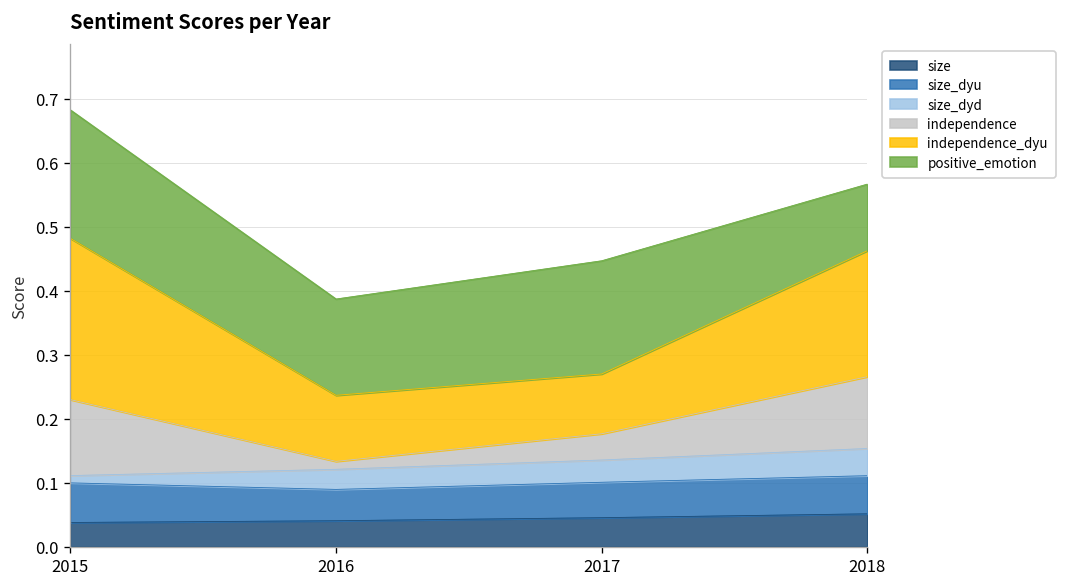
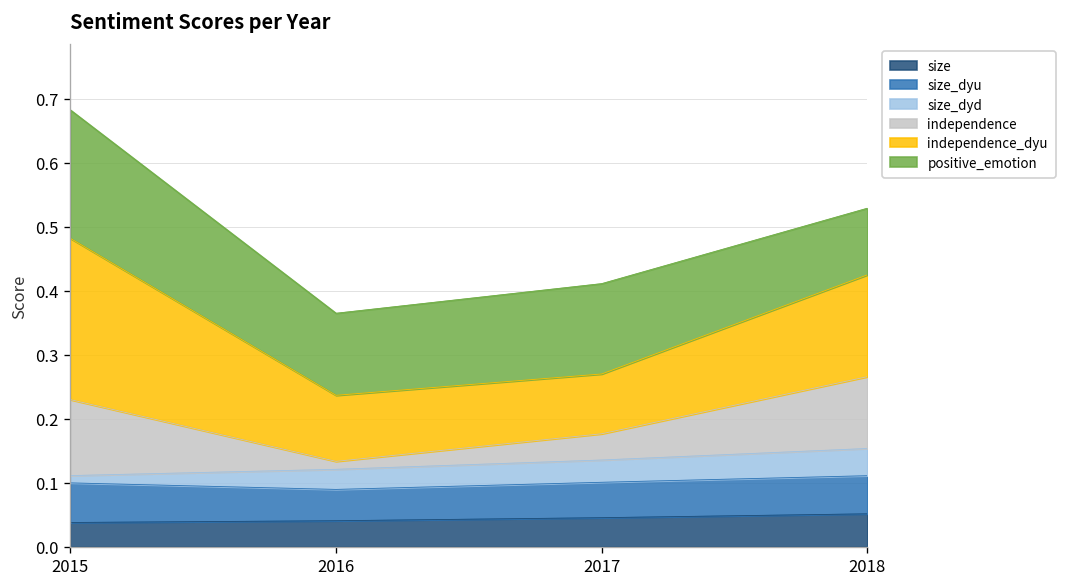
positive_emotion, 2016: 0.15 -> 0.13
positive_emotion, 2017: 0.18 -> 0.14
independence_dyu, 2018: 0.20 -> 0.16
